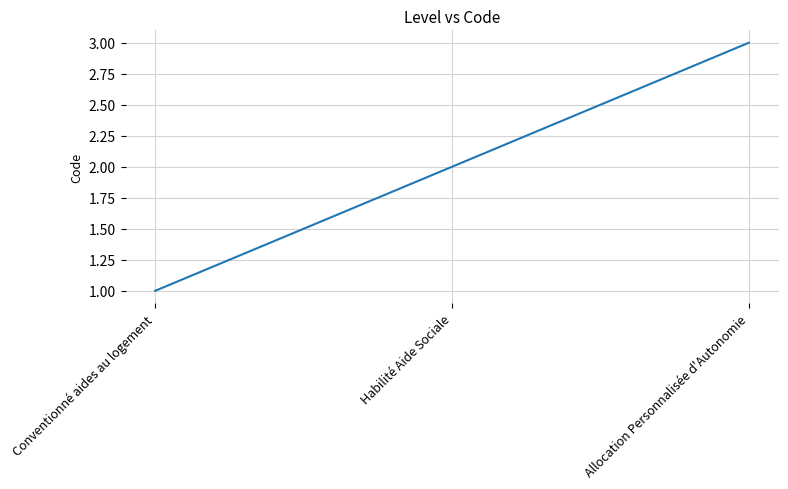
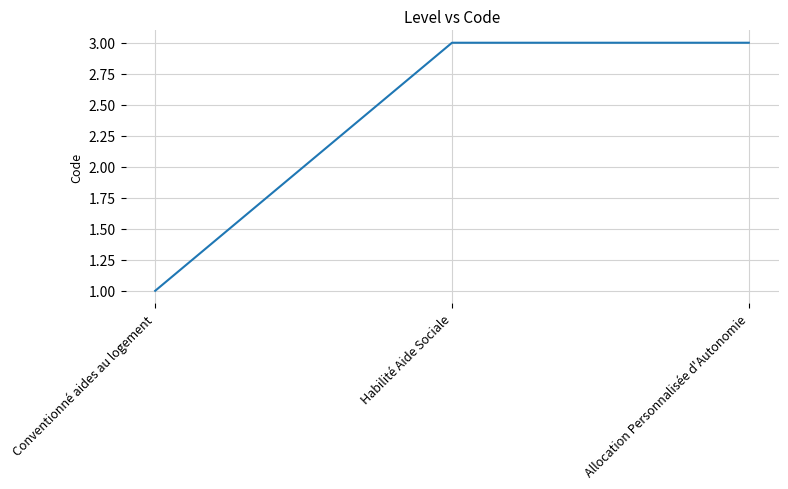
Habilité Aide Sociale: 2 -> 3
